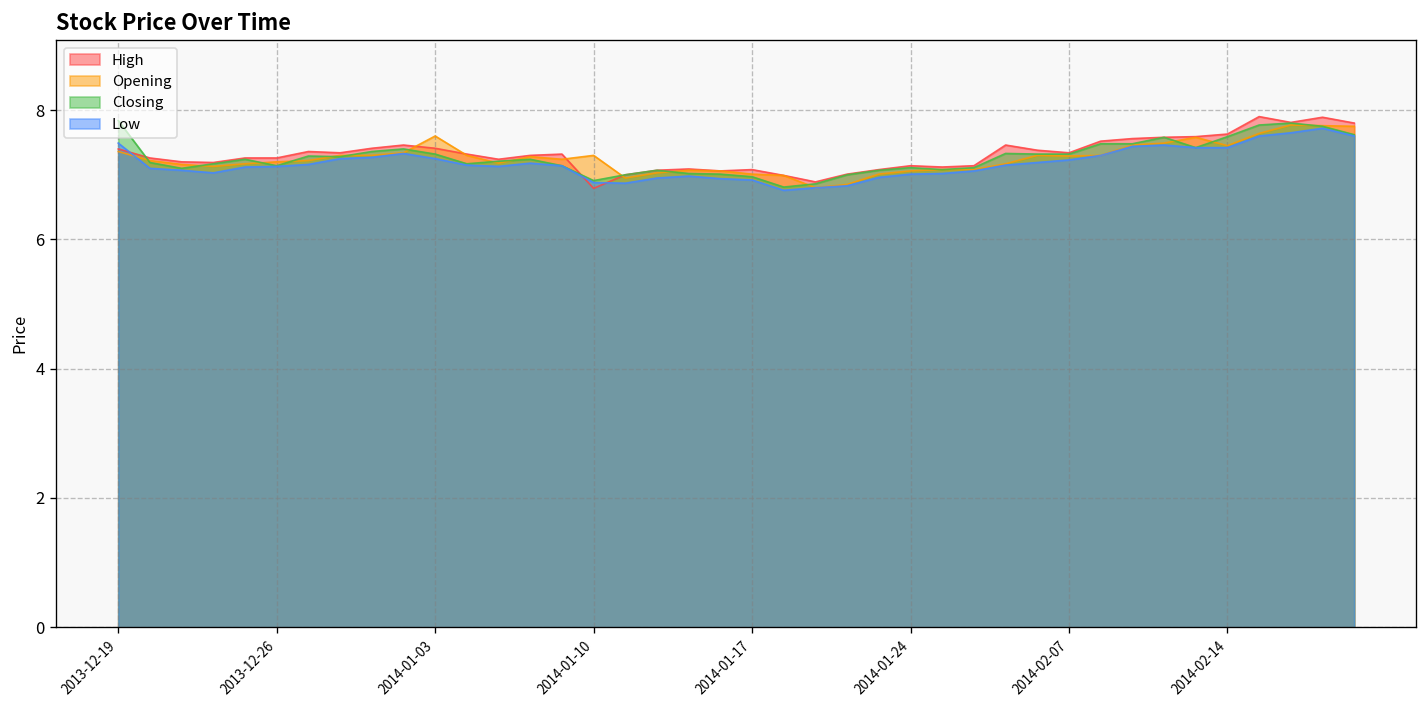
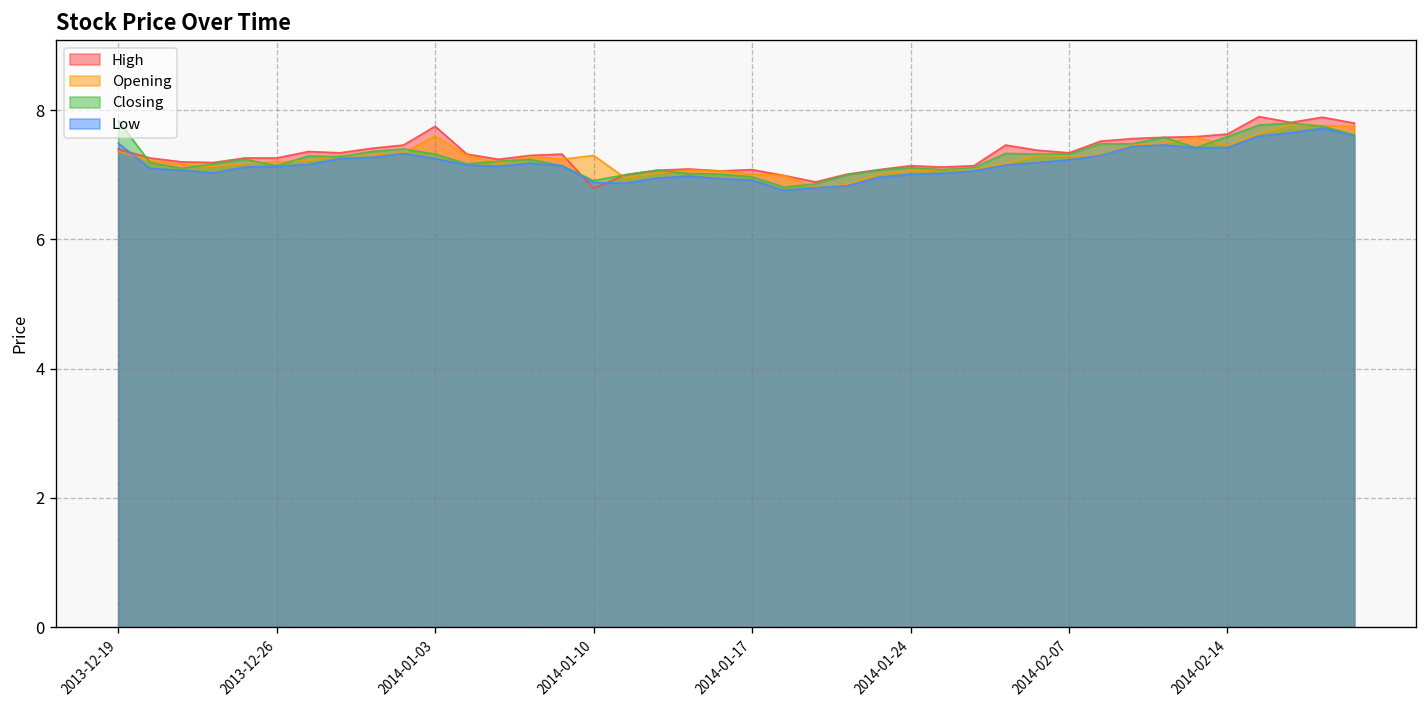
High, 2014-01-03: 7.4 -> 7.8
